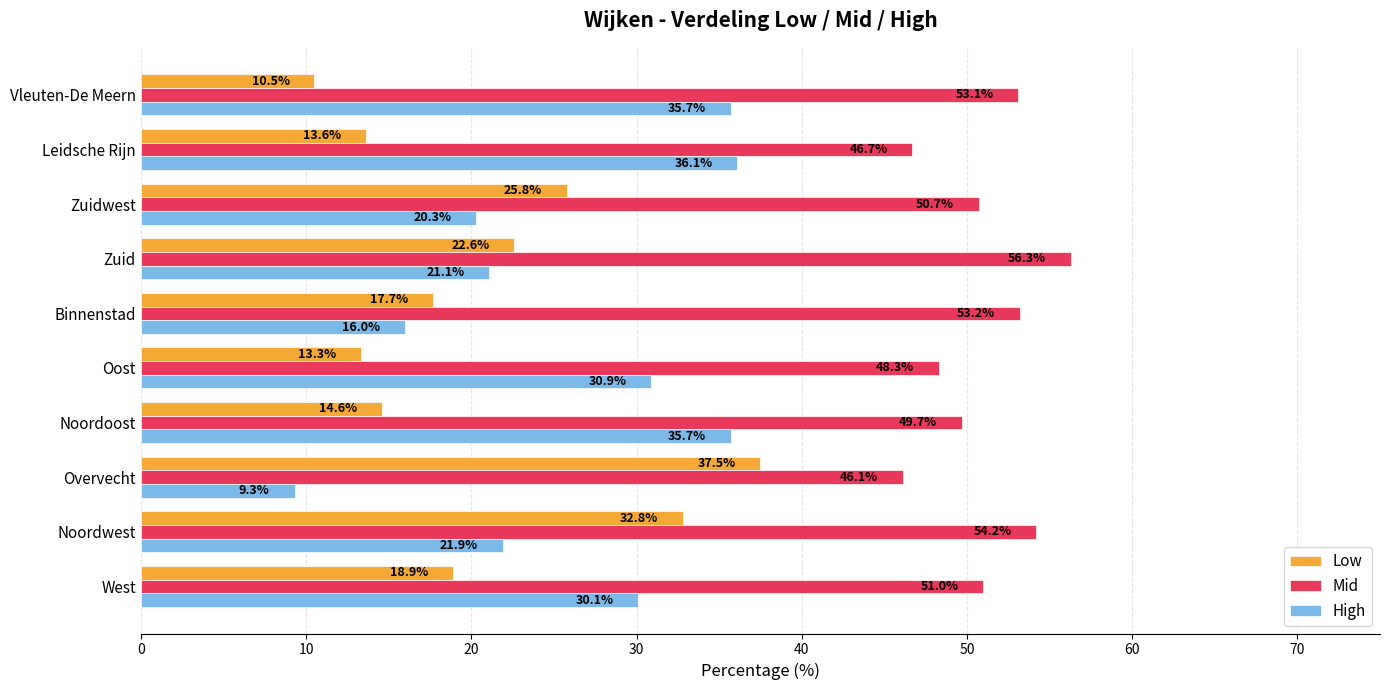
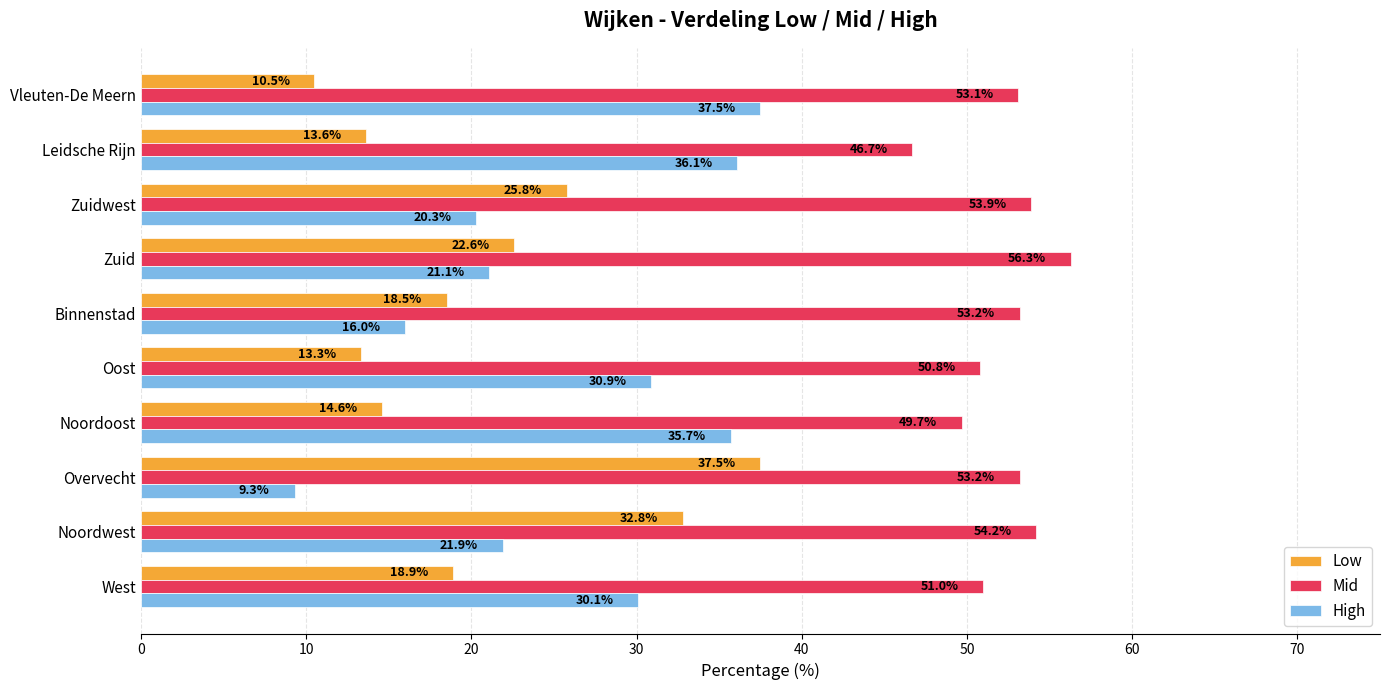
High, Vleuten-De Meern: 35.7% -> 37.5%
Mid, Zuidwest: 50.7% -> 53.9%
Low, Binnenstad: 17.7% -> 18.5%
Mid, Oost: 48.3% -> 50.8%
Mid, Overvecht: 46.1% -> 53.2%
